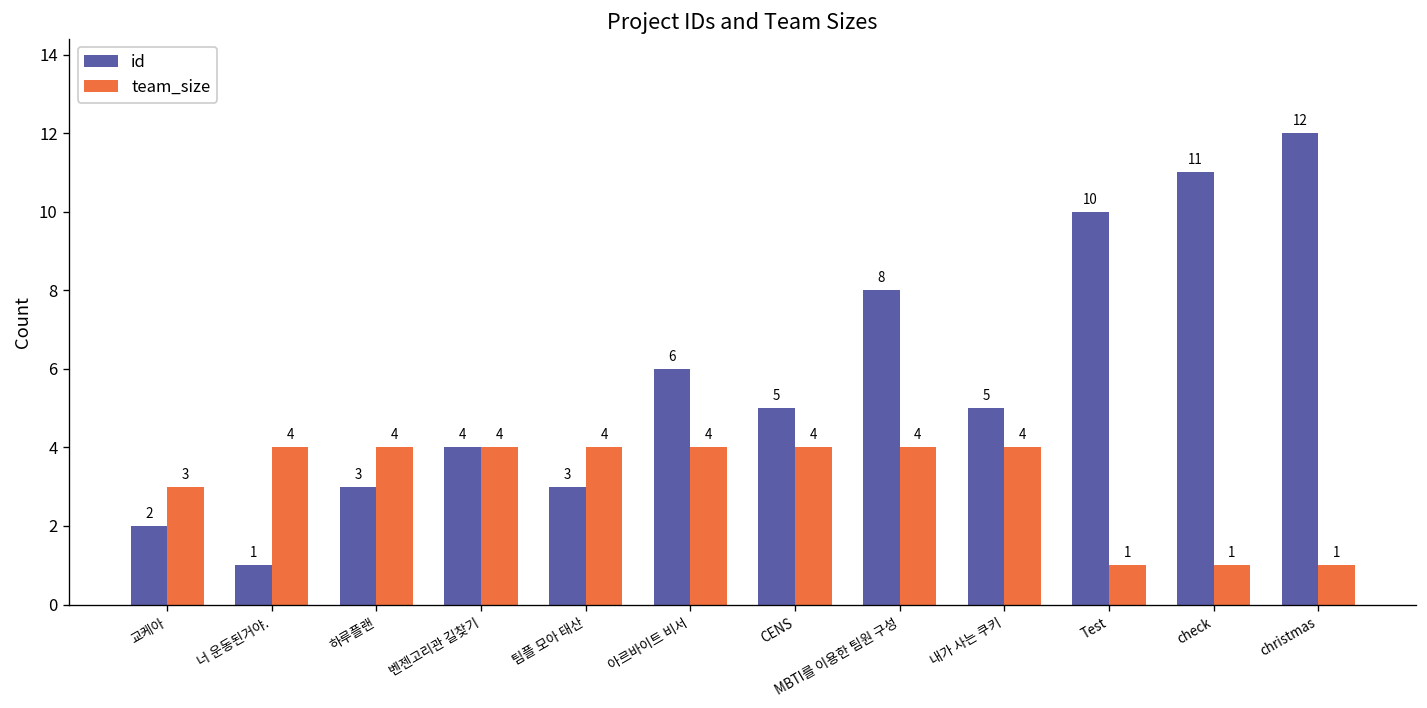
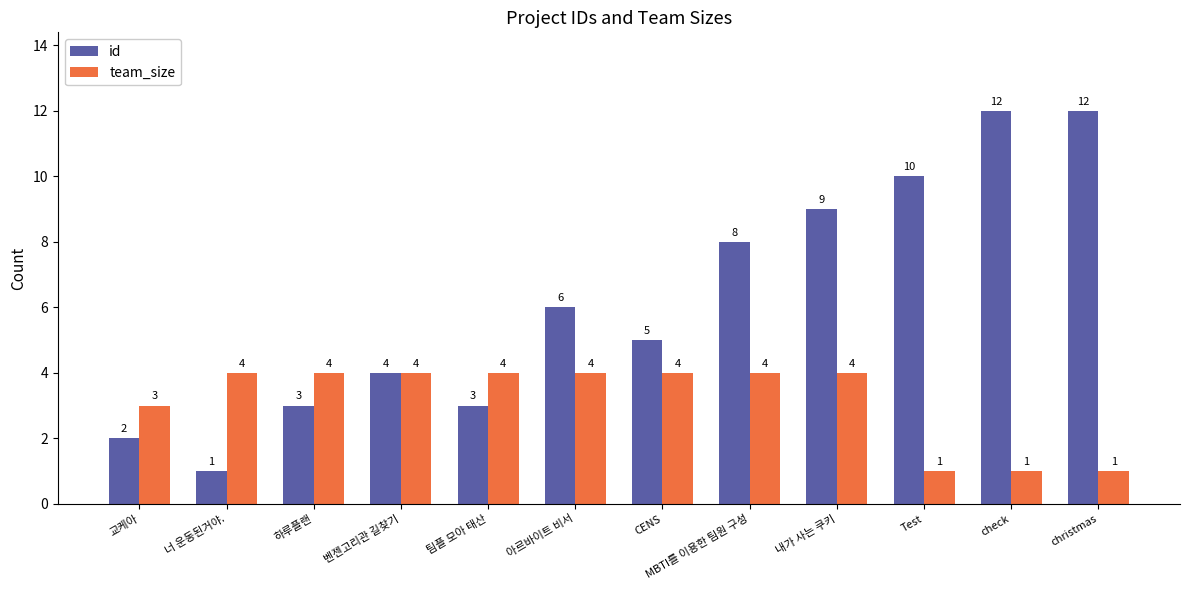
id, 내가 사는 쿠키: 5 -> 9
id, check: 11 -> 12
